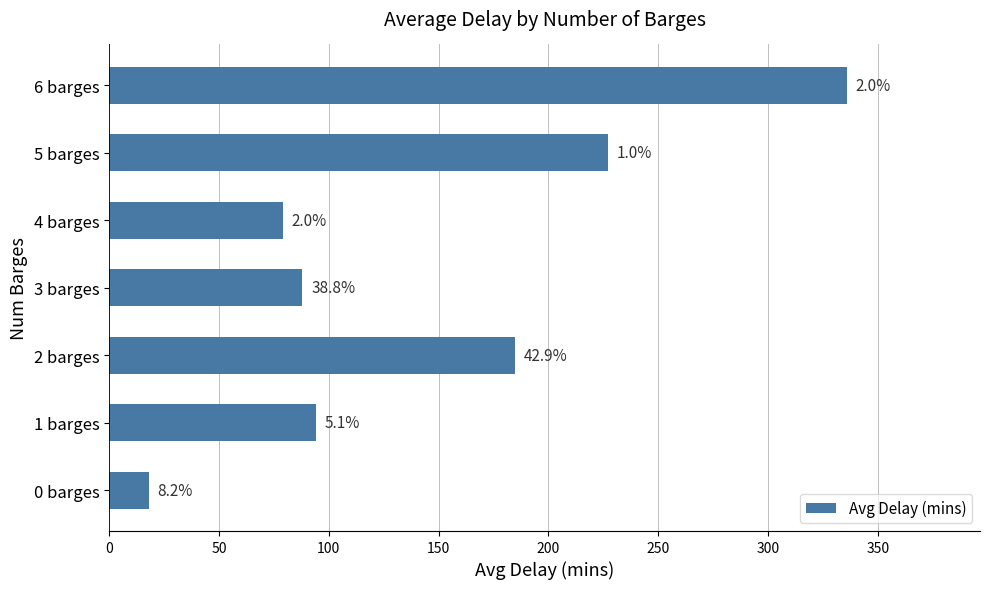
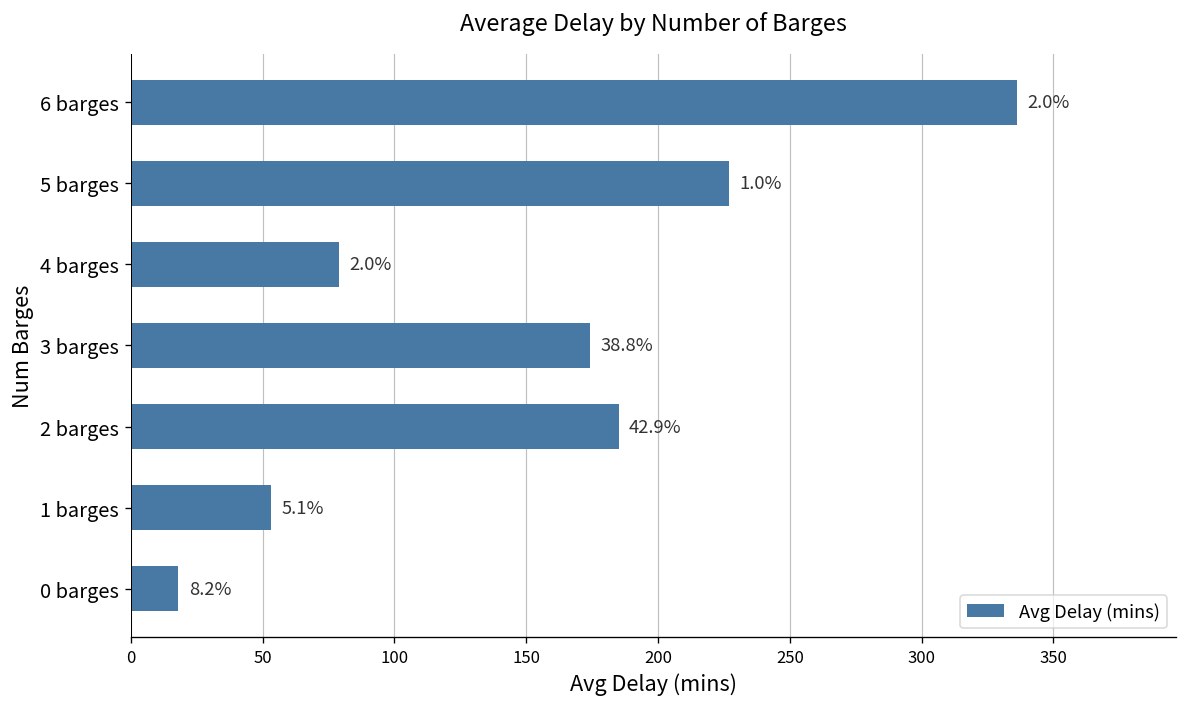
3 barges: 88 -> 174
1 barges: 94 -> 53
